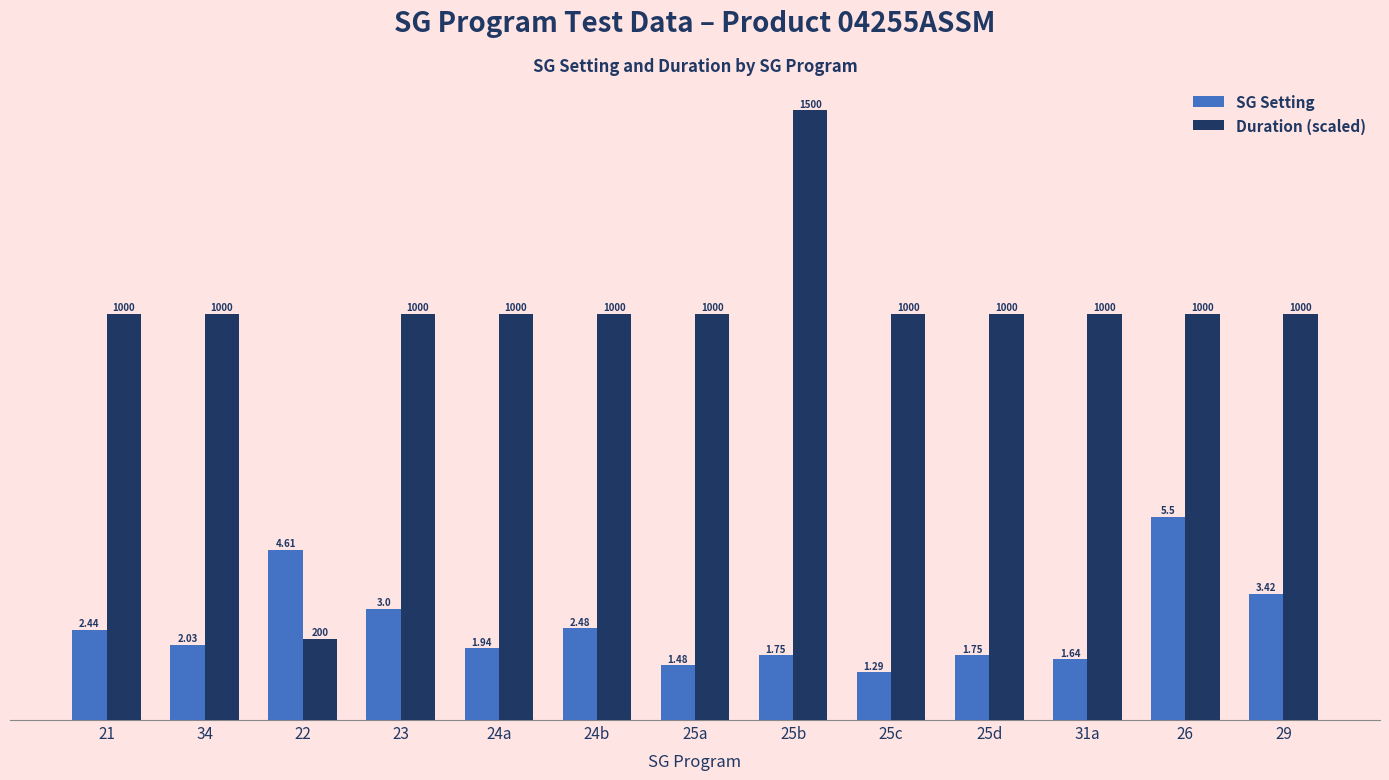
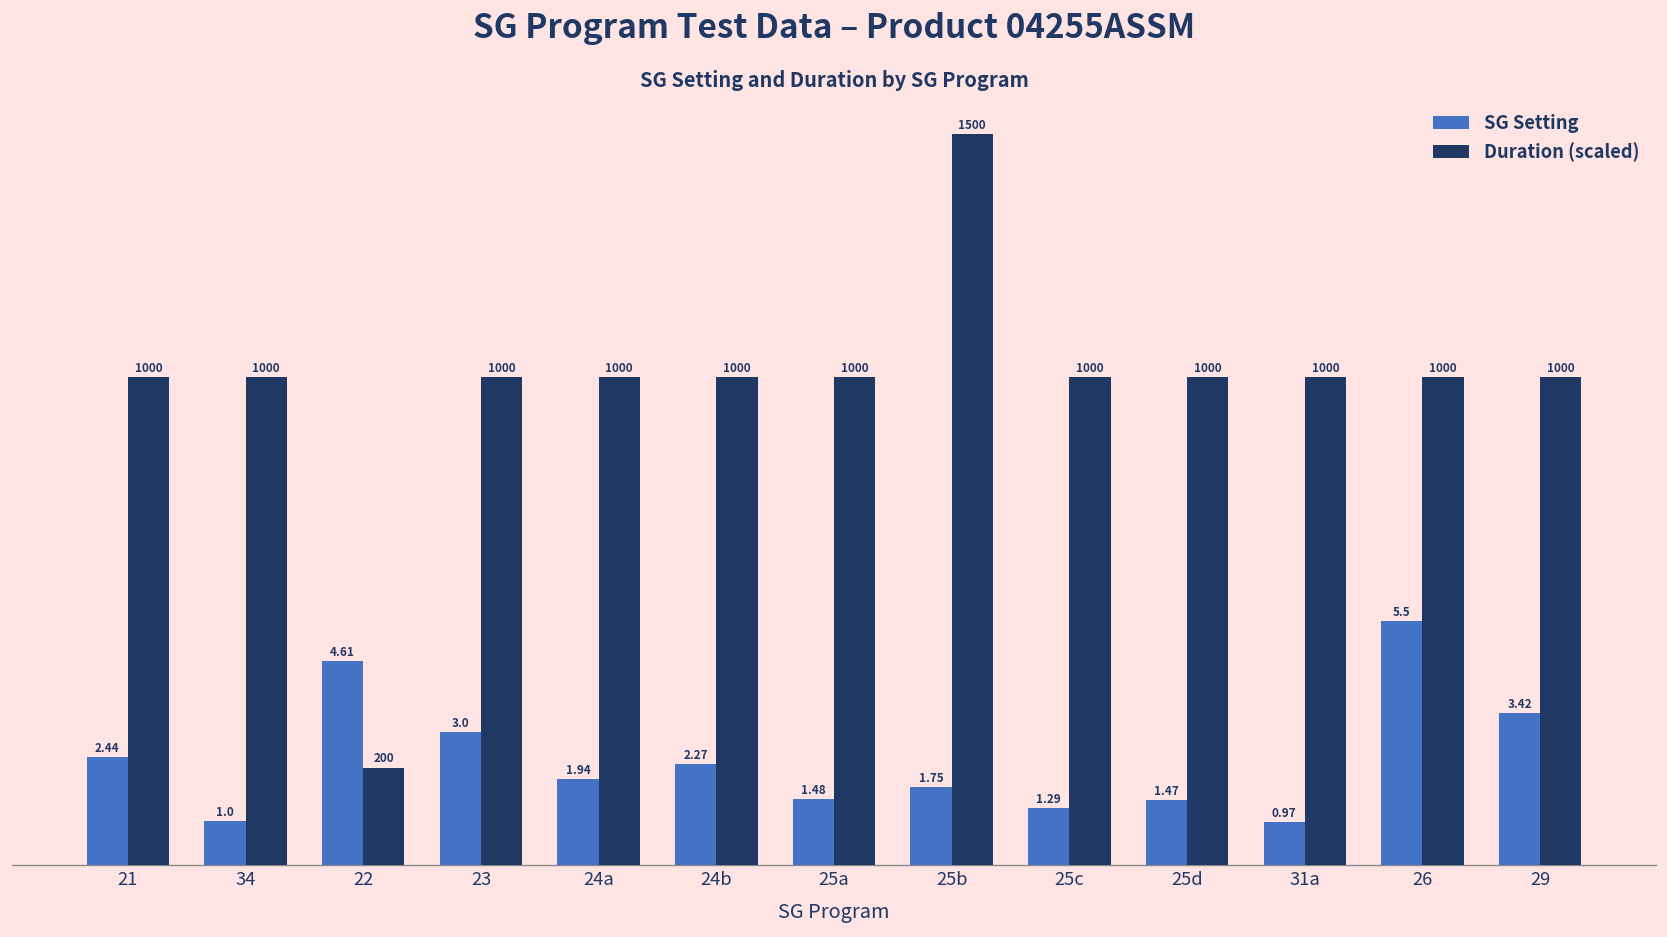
SG Setting, 34: 2.03 -> 1.0
SG Setting, 24b: 2.48 -> 2.27
SG Setting, 25d: 1.75 -> 1.47
SG Setting, 31a: 1.64 -> 0.97
